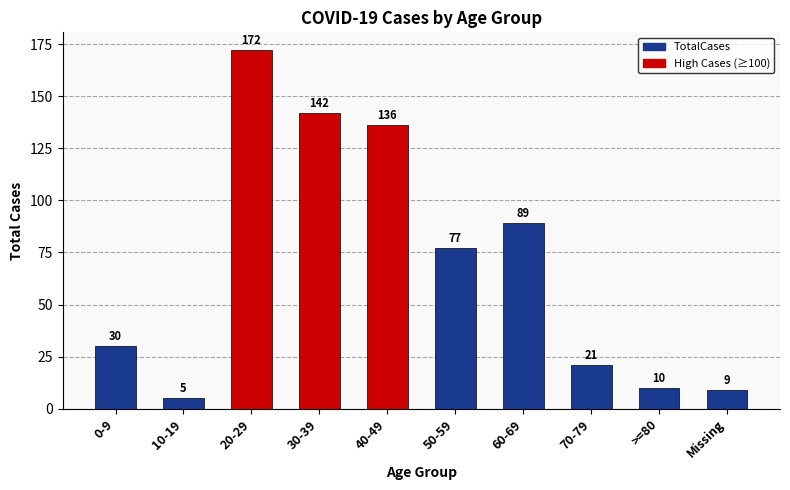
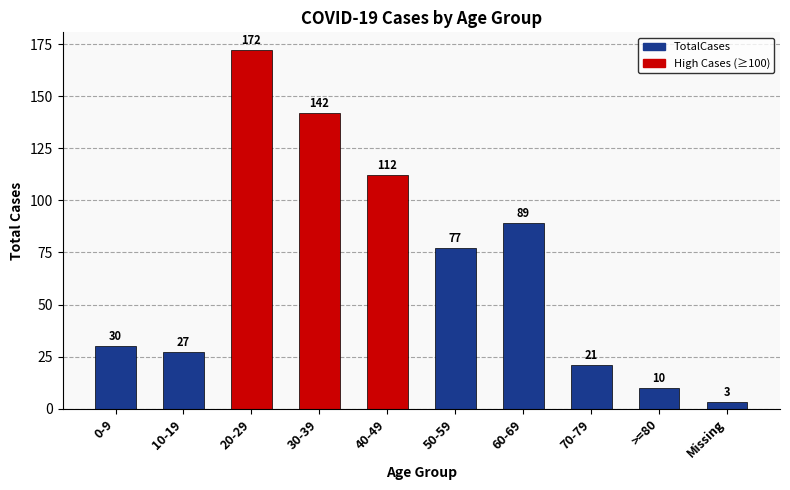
10-19: 5 -> 27
40-49: 136 -> 112
Missing: 9 -> 3
